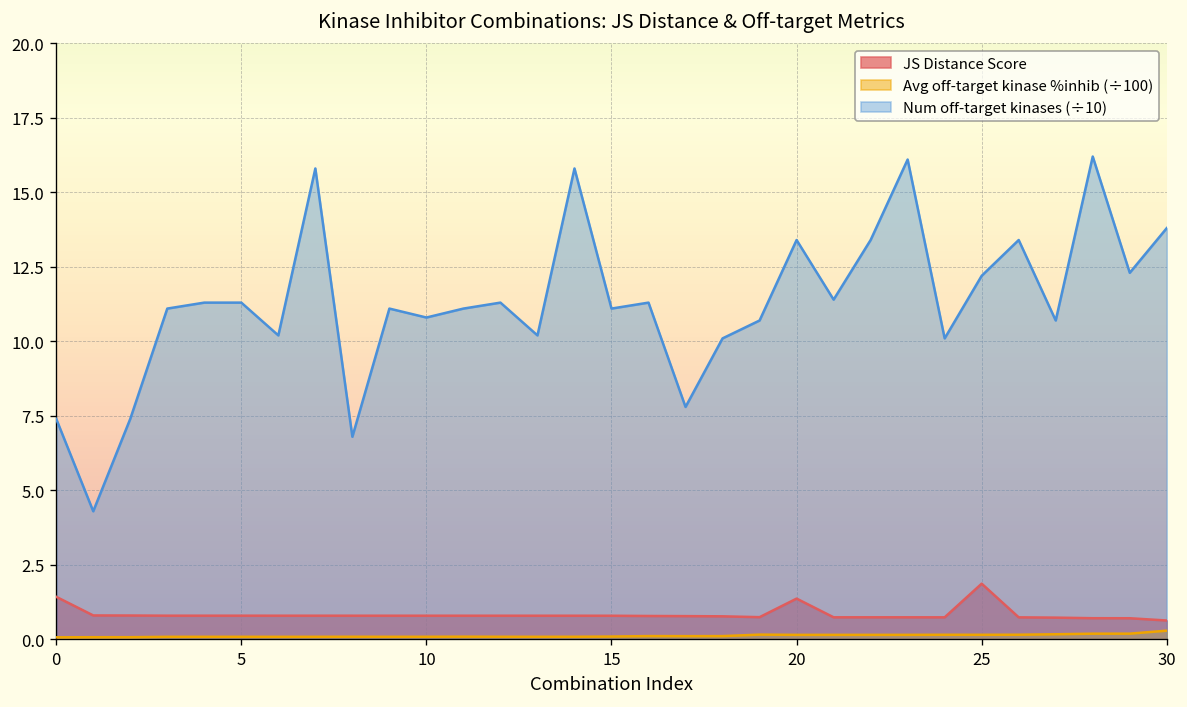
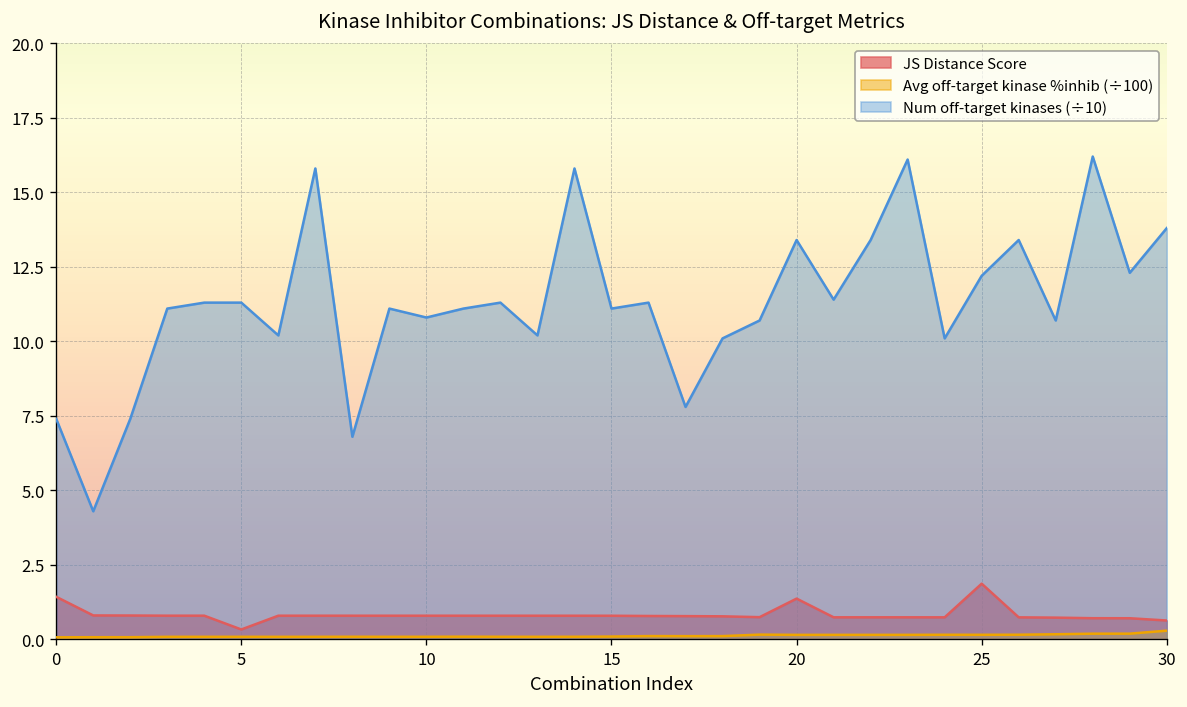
JS Distance Score, 5: 0.8 -> 0.3
